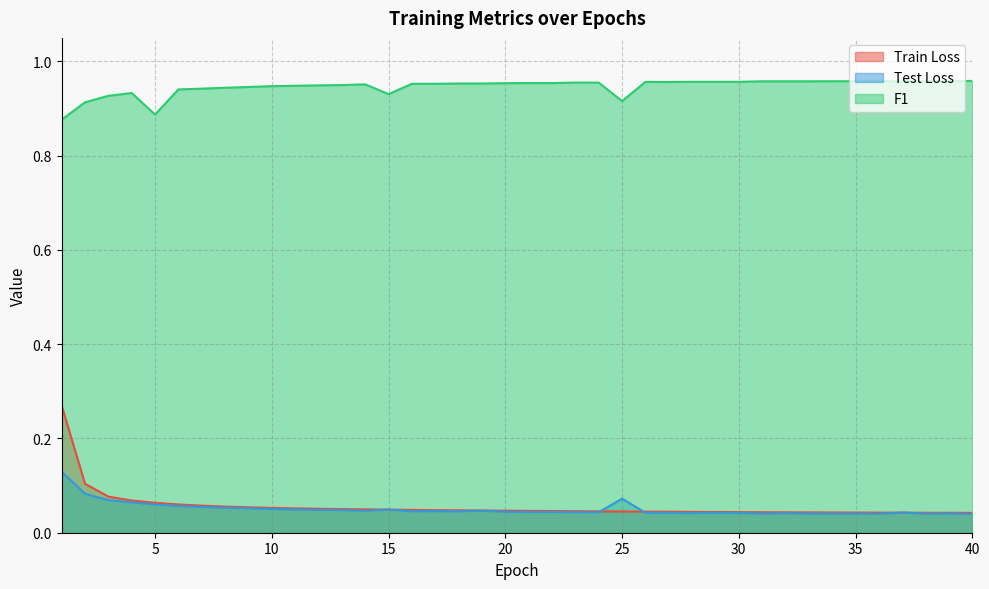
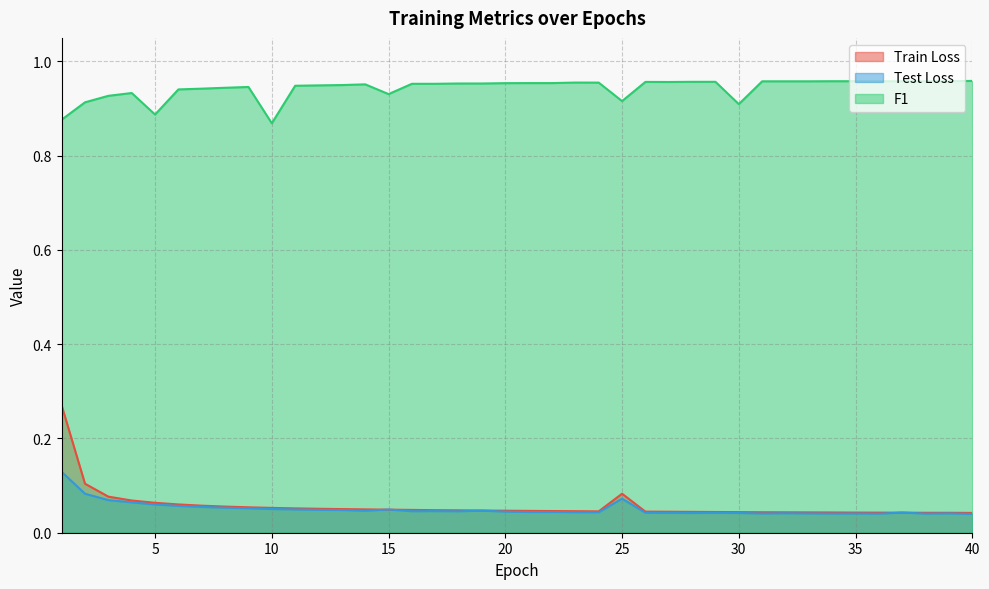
F1, 10: 0.95 -> 0.87
Train Loss, 25: 0.05 -> 0.08
F1, 30: 0.96 -> 0.91
